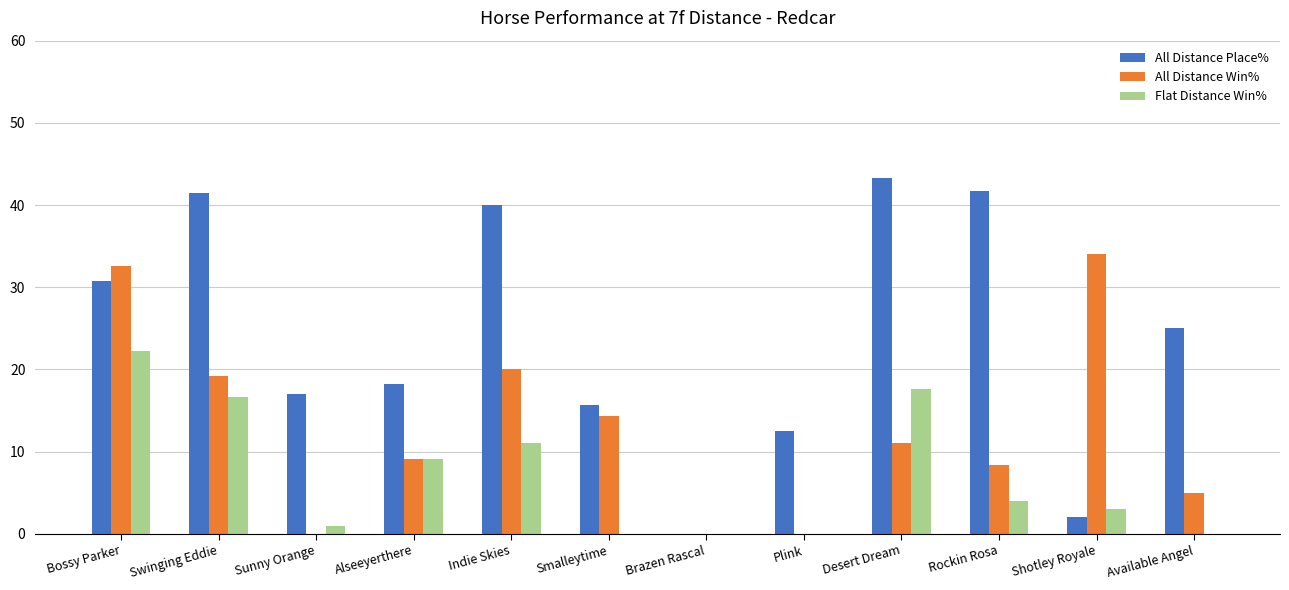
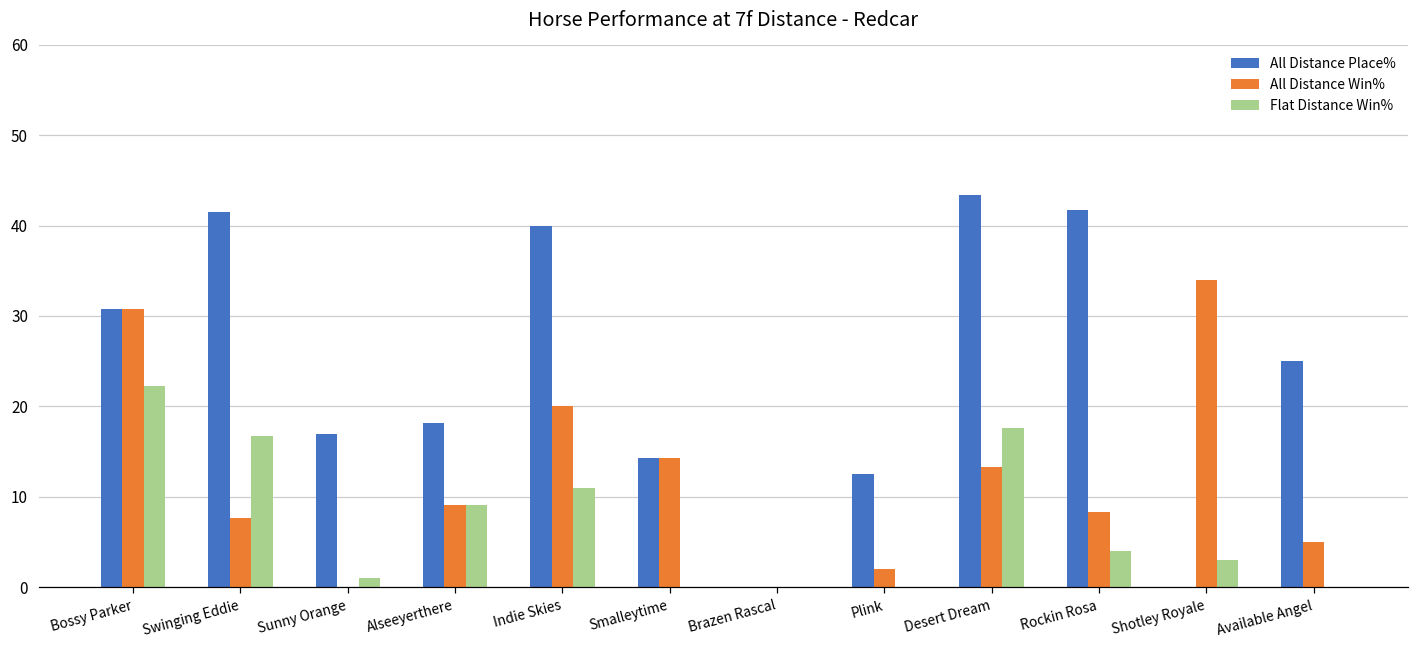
All Distance Win%, Bossy Parker: 33 -> 31
All Distance Win%, Swinging Eddie: 19 -> 8
All Distance Place%, Smalleytime: 16 -> 14
All Distance Win%, Plink: 0 -> 2
All Distance Win%, Desert Dream: 11 -> 13
All Distance Place%, Shotley Royale: 2 -> 0
